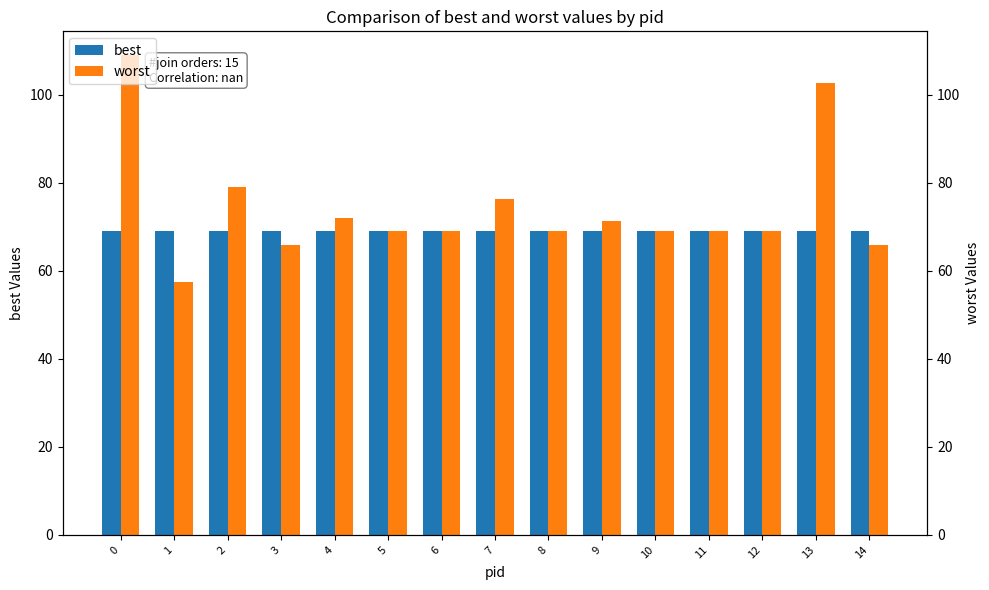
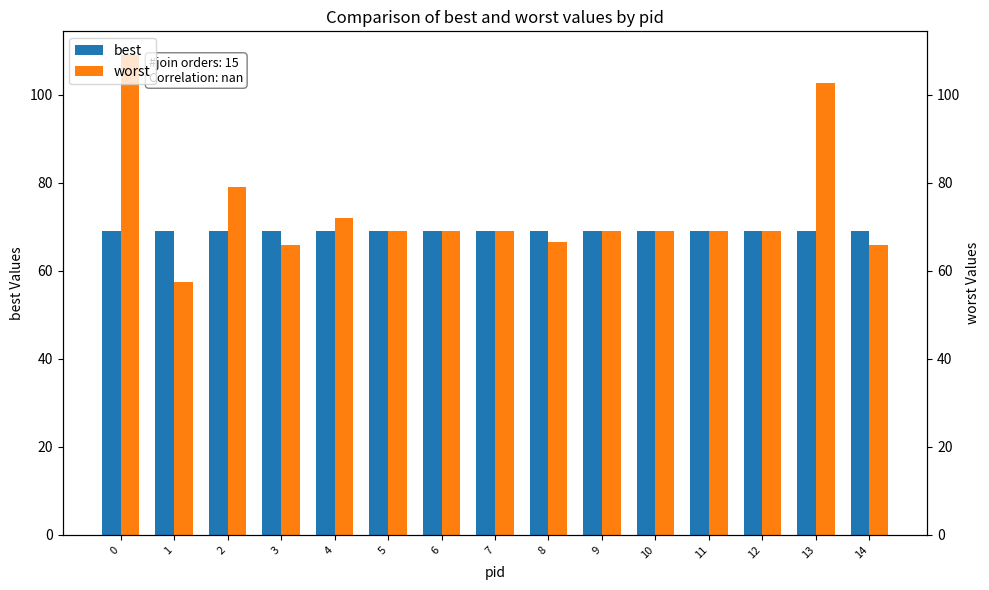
worst, 7: 76 -> 69
worst, 8: 69 -> 67
worst, 9: 71 -> 69
